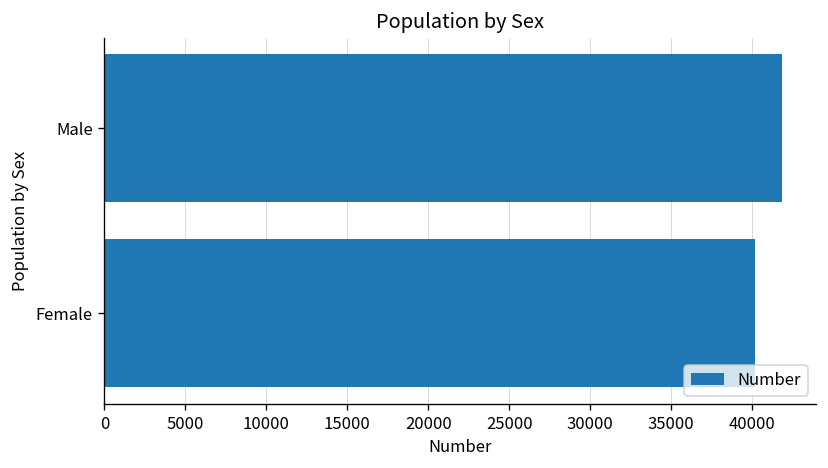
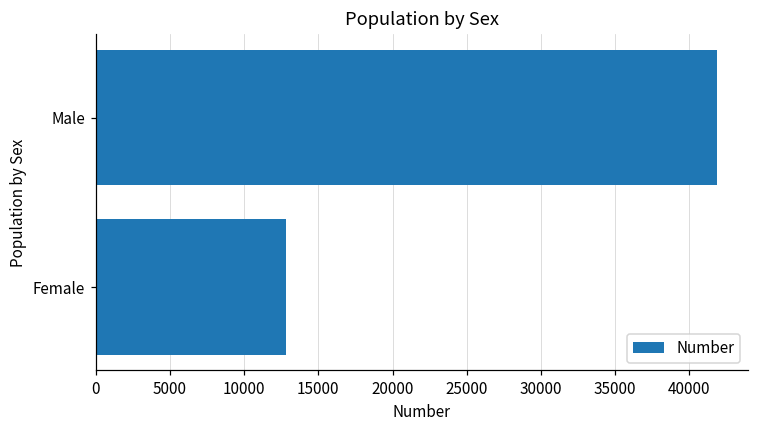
Female: 40200 -> 12800
